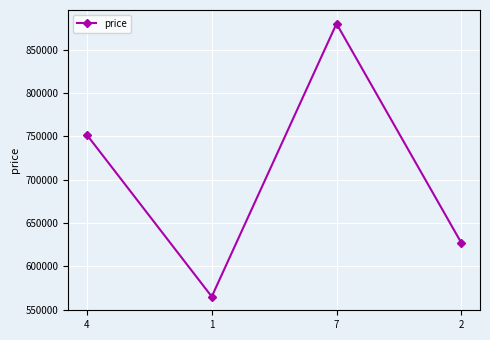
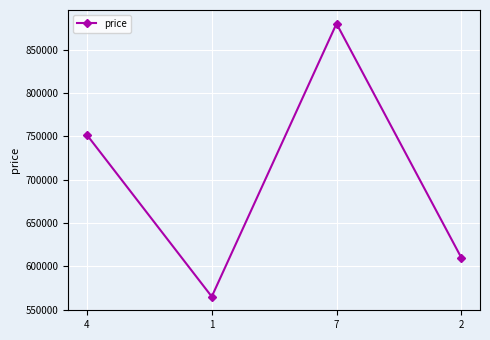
2: 630000 -> 610000
